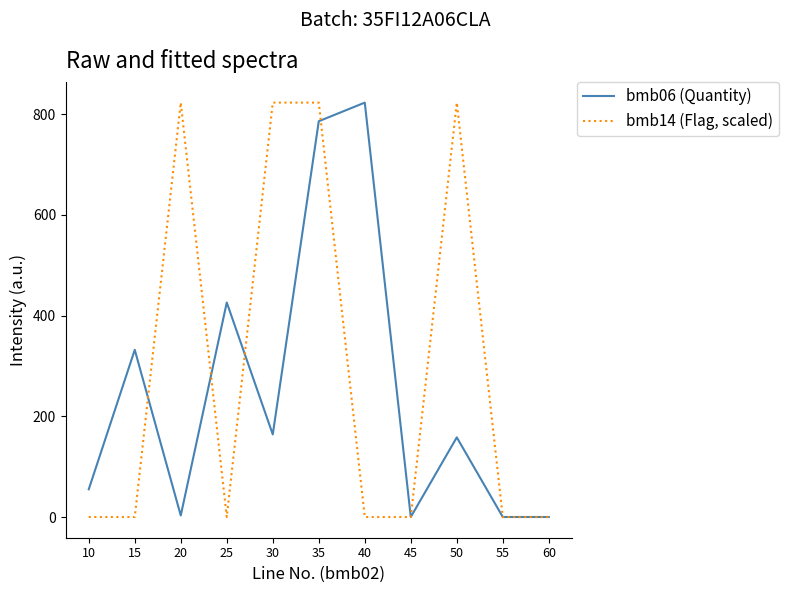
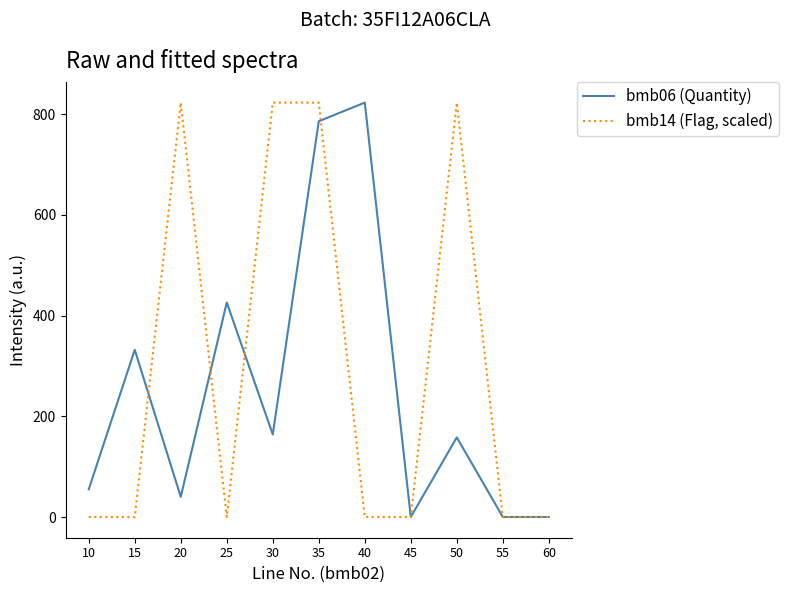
bmb06 (Quantity), 20: 0 -> 40
